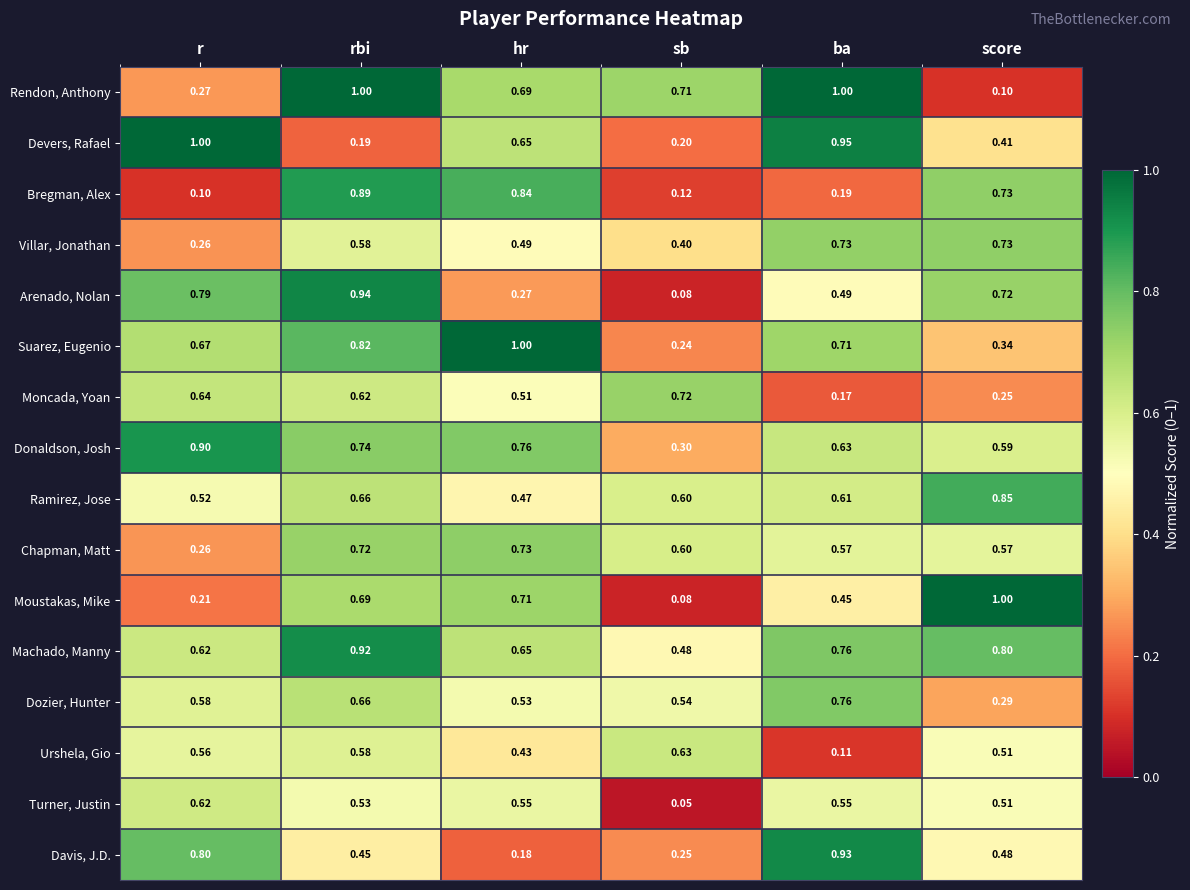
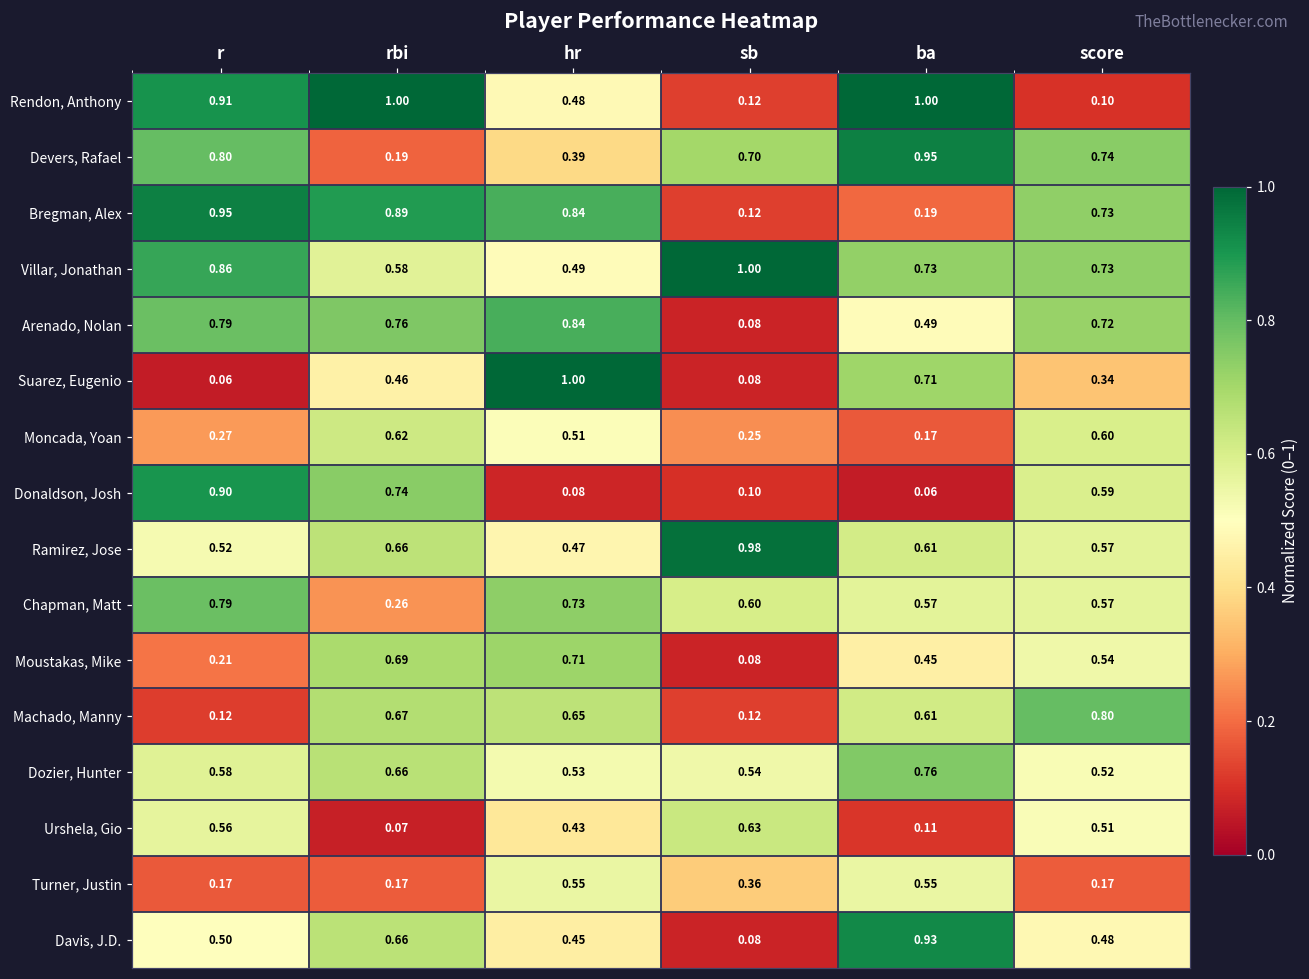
Rendon, Anthony, r: 0.27 -> 0.91
Rendon, Anthony, hr: 0.69 -> 0.48
Rendon, Anthony, sb: 0.71 -> 0.12
Devers, Rafael, r: 1.00 -> 0.80
Devers, Rafael, hr: 0.65 -> 0.39
Devers, Rafael, sb: 0.20 -> 0.70
Devers, Rafael, score: 0.41 -> 0.74
Bregman, Alex, r: 0.10 -> 0.95
Villar, Jonathan, r: 0.26 -> 0.86
Villar, Jonathan, sb: 0.40 -> 1.00
Arenado, Nolan, rbi: 0.94 -> 0.76
Arenado, Nolan, hr: 0.27 -> 0.84
Suarez, Eugenio, r: 0.67 -> 0.06
Suarez, Eugenio, rbi: 0.82 -> 0.46
Suarez, Eugenio, sb: 0.24 -> 0.08
Moncada, Yoan, r: 0.64 -> 0.27
Moncada, Yoan, sb: 0.72 -> 0.25
Moncada, Yoan, score: 0.25 -> 0.60
Donaldson, Josh, hr: 0.76 -> 0.08
Donaldson, Josh, sb: 0.30 -> 0.10
Donaldson, Josh, ba: 0.63 -> 0.06
Ramirez, Jose, sb: 0.60 -> 0.98
Ramirez, Jose, score: 0.85 -> 0.57
Chapman, Matt, r: 0.26 -> 0.79
Chapman, Matt, rbi: 0.72 -> 0.26
Moustakas, Mike, score: 1.00 -> 0.54
Machado, Manny, r: 0.62 -> 0.12
Machado, Manny, rbi: 0.92 -> 0.67
Machado, Manny, sb: 0.48 -> 0.12
Machado, Manny, ba: 0.76 -> 0.61
Dozier, Hunter, score: 0.29 -> 0.52
Urshela, Gio, rbi: 0.58 -> 0.07
Turner, Justin, r: 0.62 -> 0.17
Turner, Justin, rbi: 0.53 -> 0.17
Turner, Justin, sb: 0.05 -> 0.36
Turner, Justin, score: 0.51 -> 0.17
Davis, J.D., r: 0.80 -> 0.50
Davis, J.D., rbi: 0.45 -> 0.66
Davis, J.D., hr: 0.18 -> 0.45
Davis, J.D., sb: 0.25 -> 0.08
